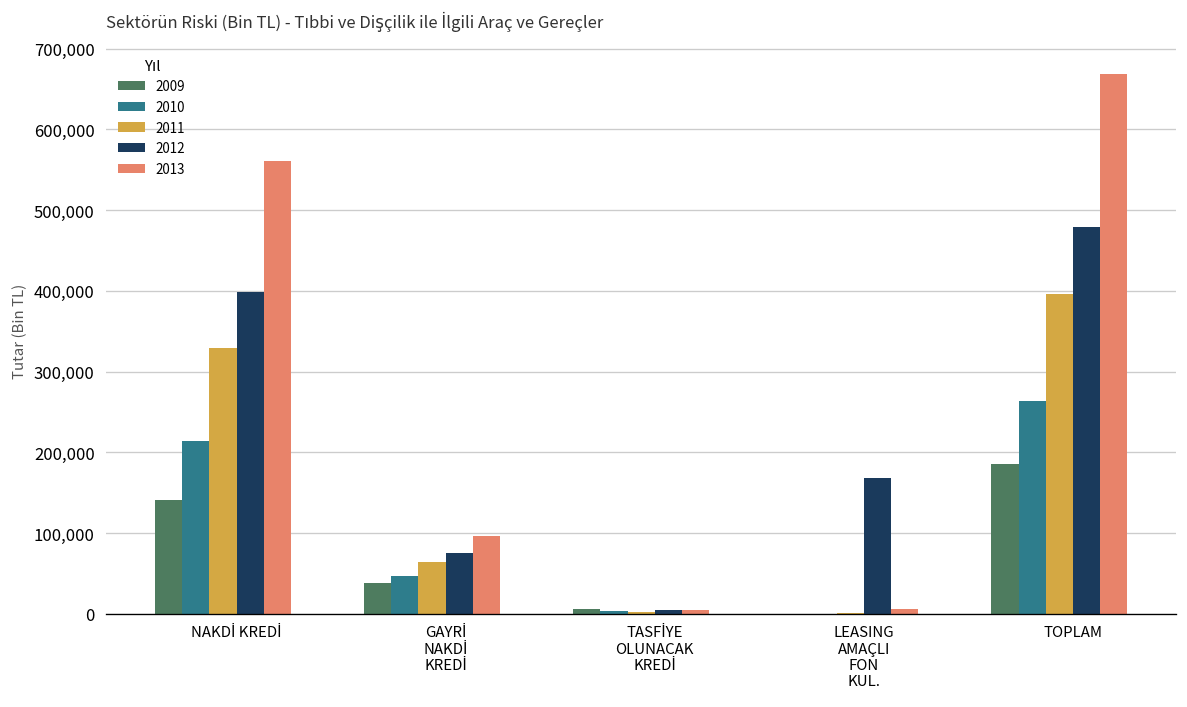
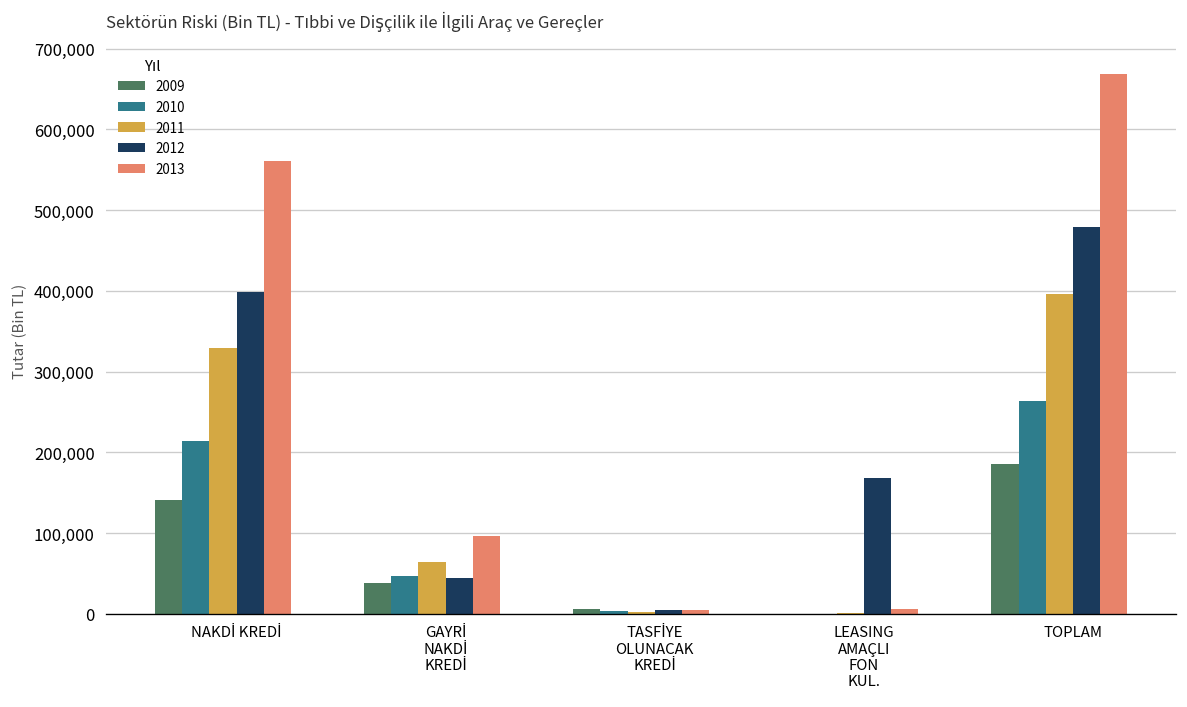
2012, GAYRİ NAKDİ KREDİ: 70,000 -> 40,000
